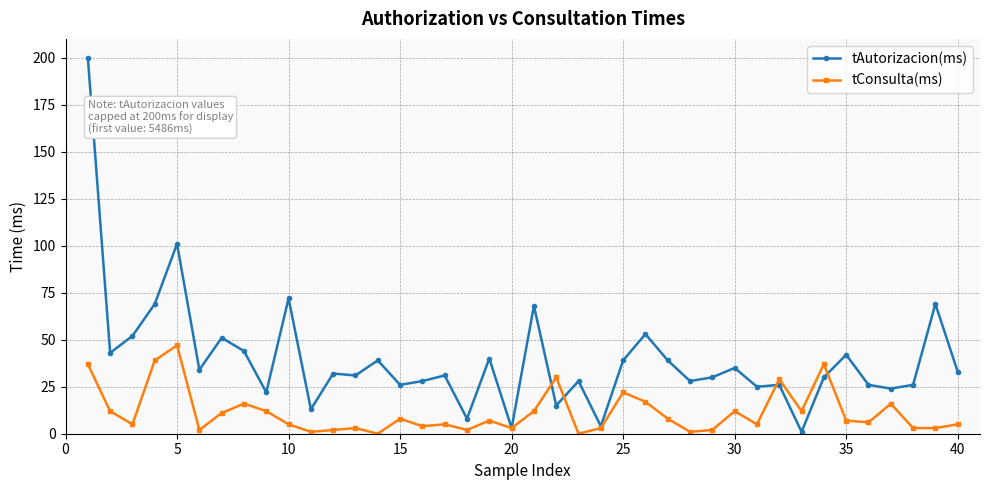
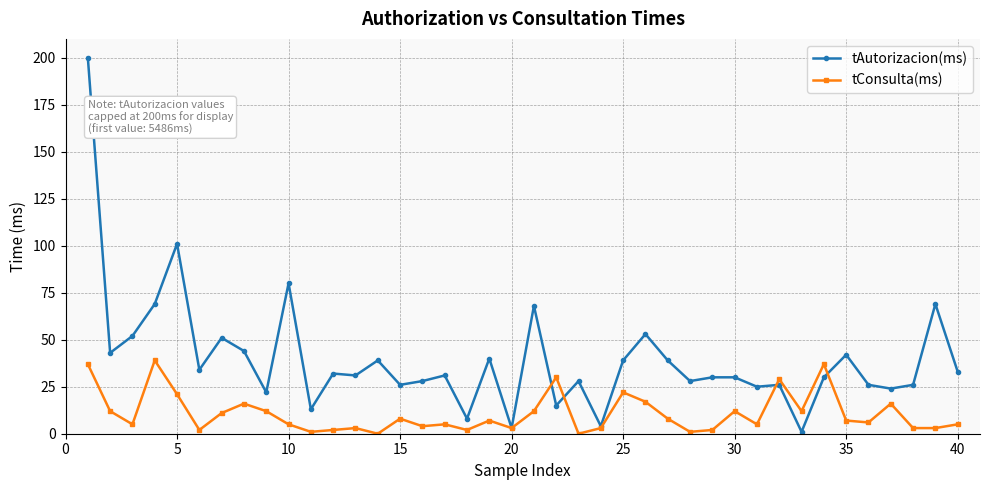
tConsulta(ms), 5: 47 -> 21
tAutorizacion(ms), 10: 72 -> 80
tAutorizacion(ms), 30: 35 -> 30
